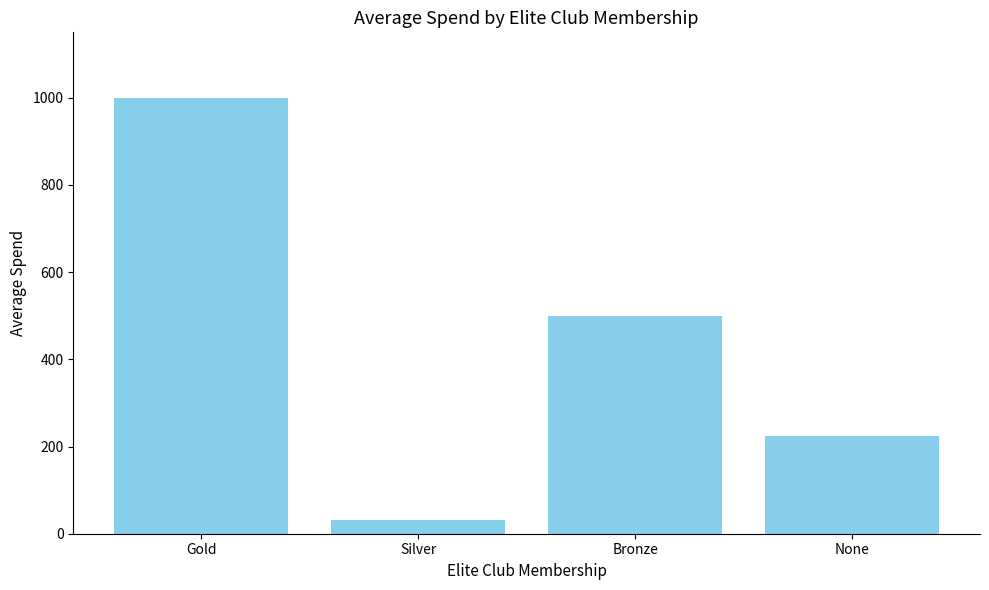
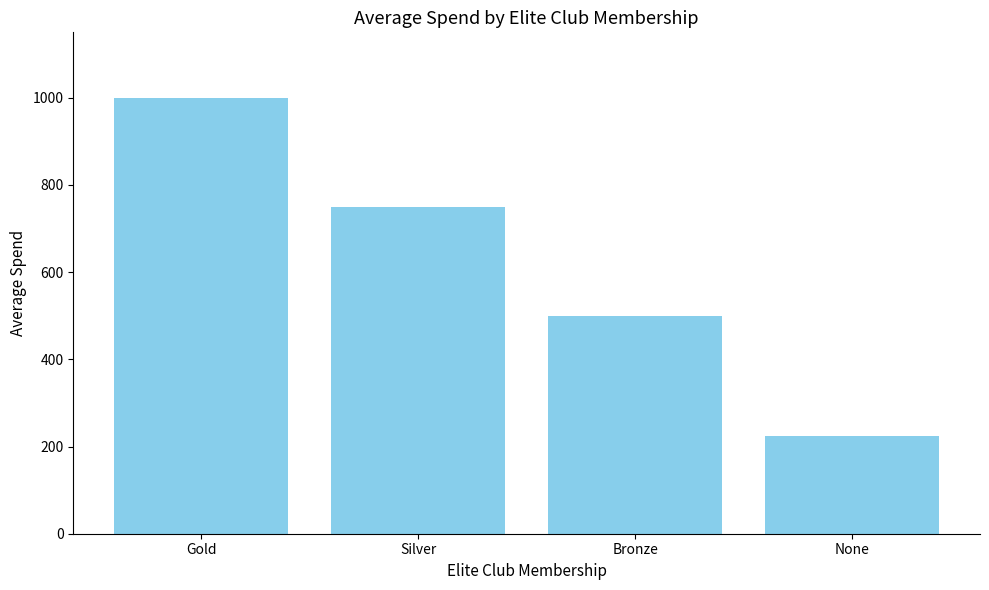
Silver: 30 -> 750
